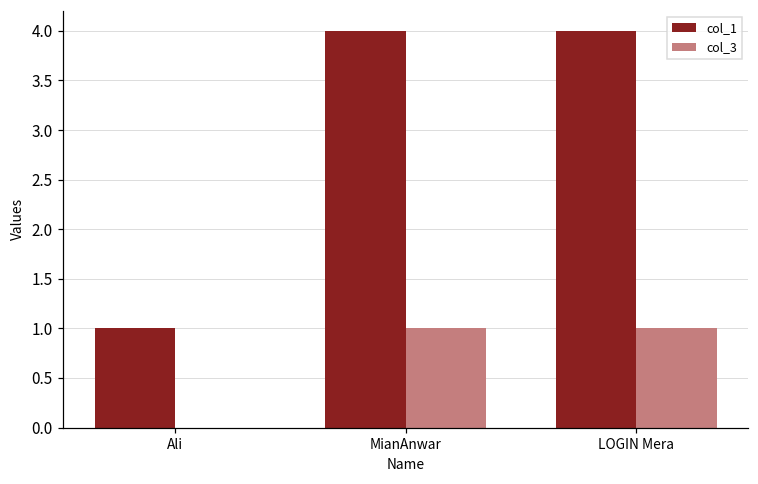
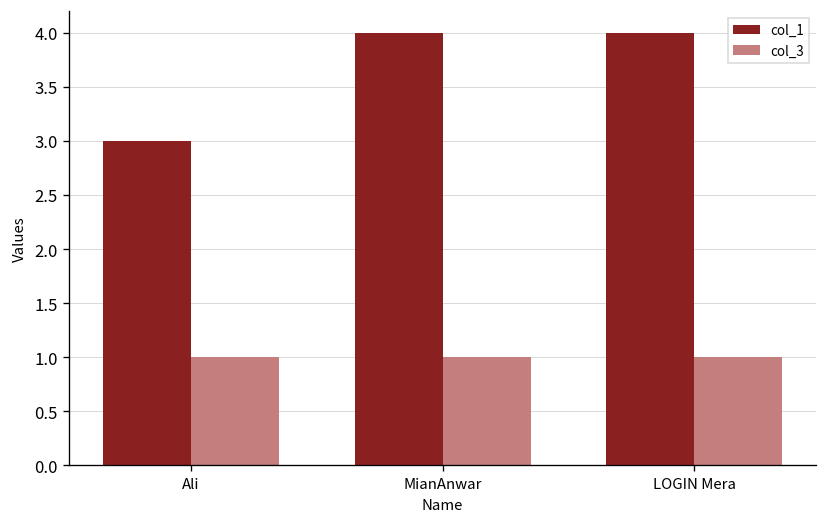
col_1, Ali: 1 -> 3
col_3, Ali: 0 -> 1
